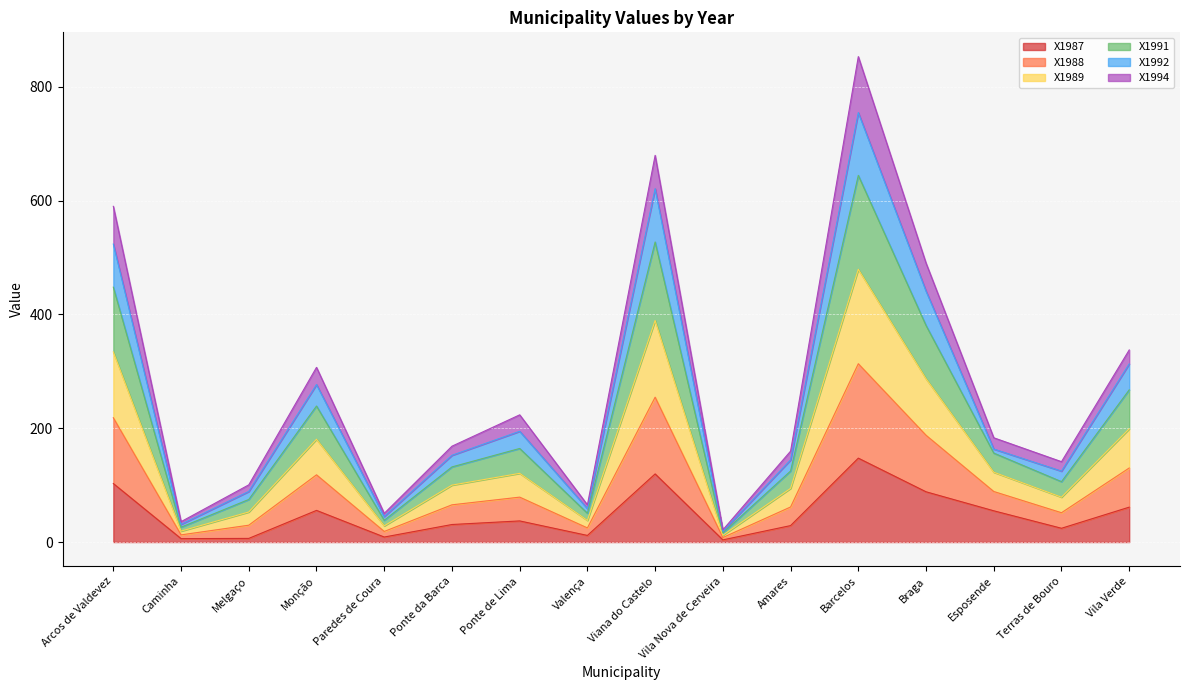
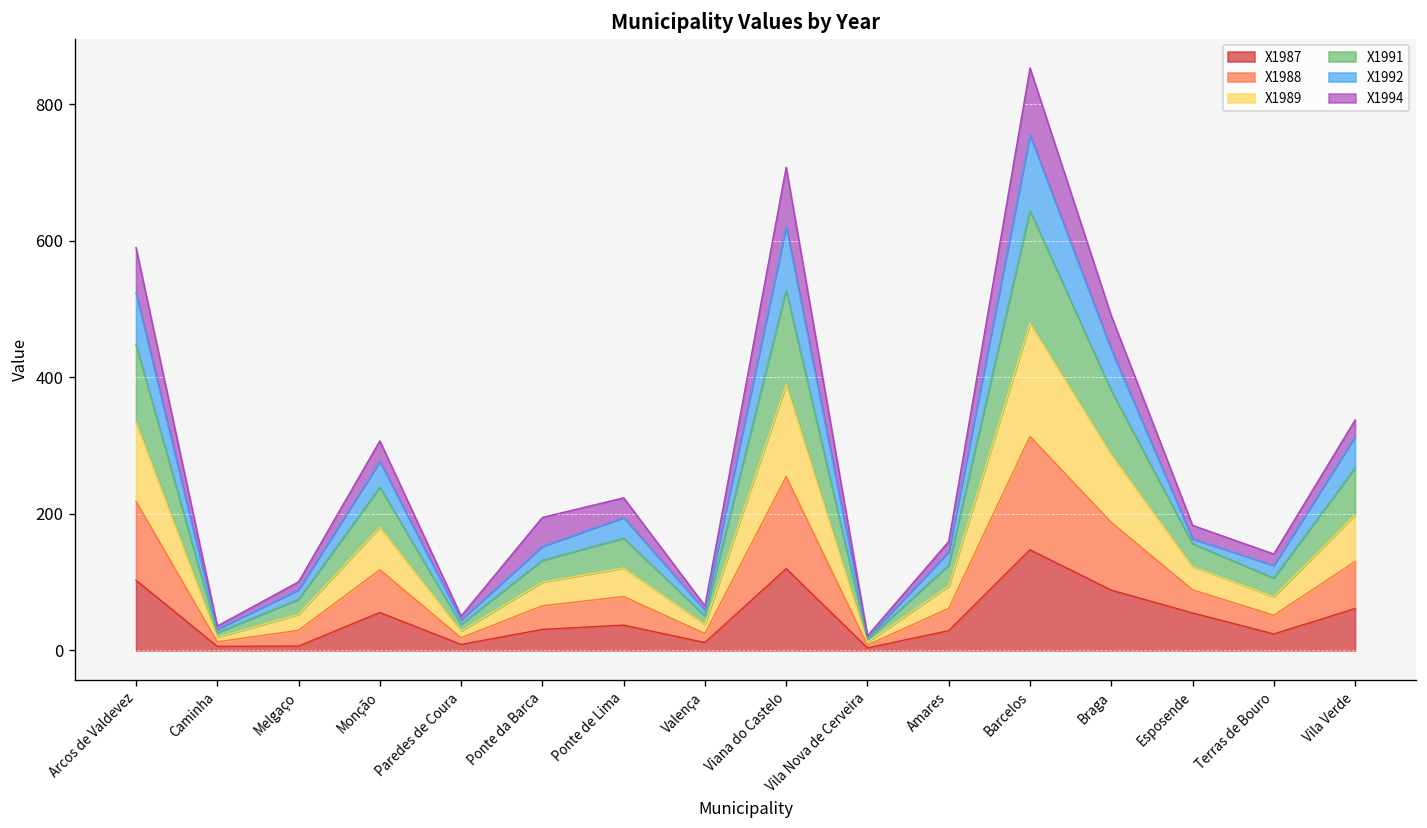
X1994, Ponte da Barca: 20 -> 40
X1994, Viana do Castelo: 60 -> 90
